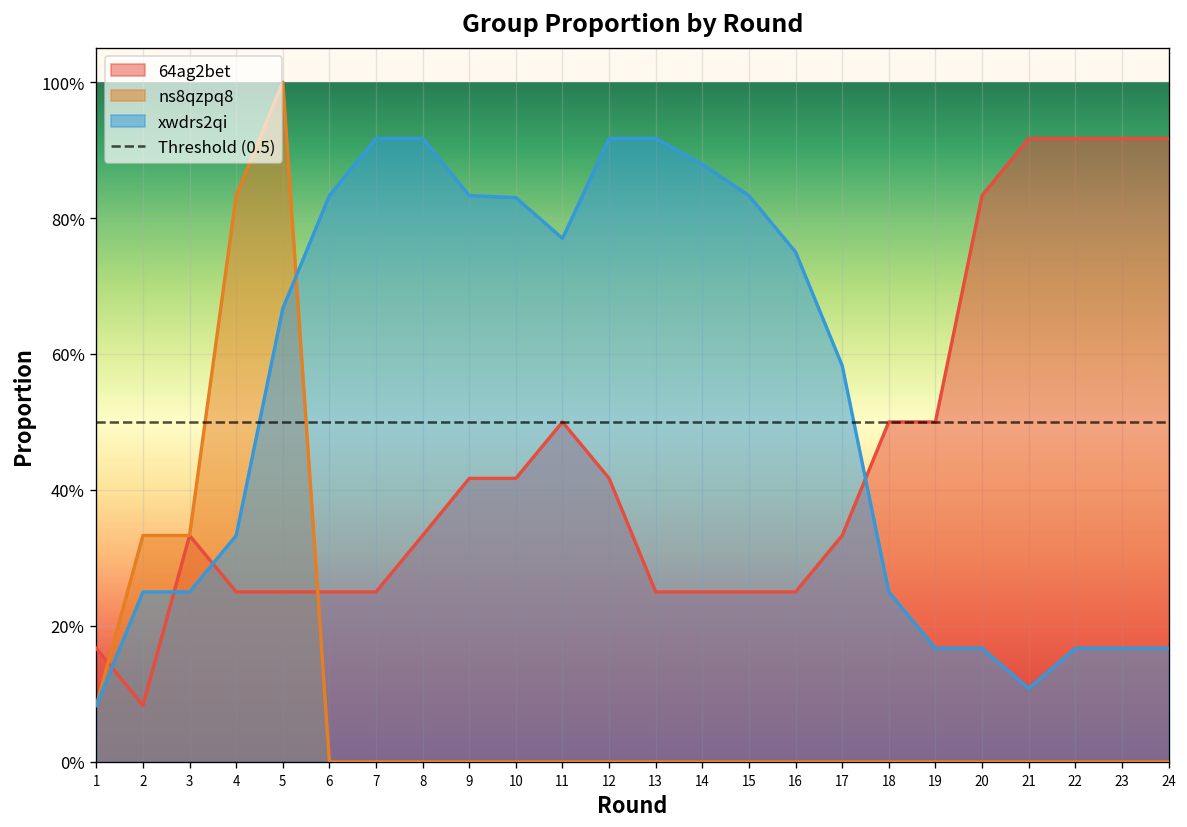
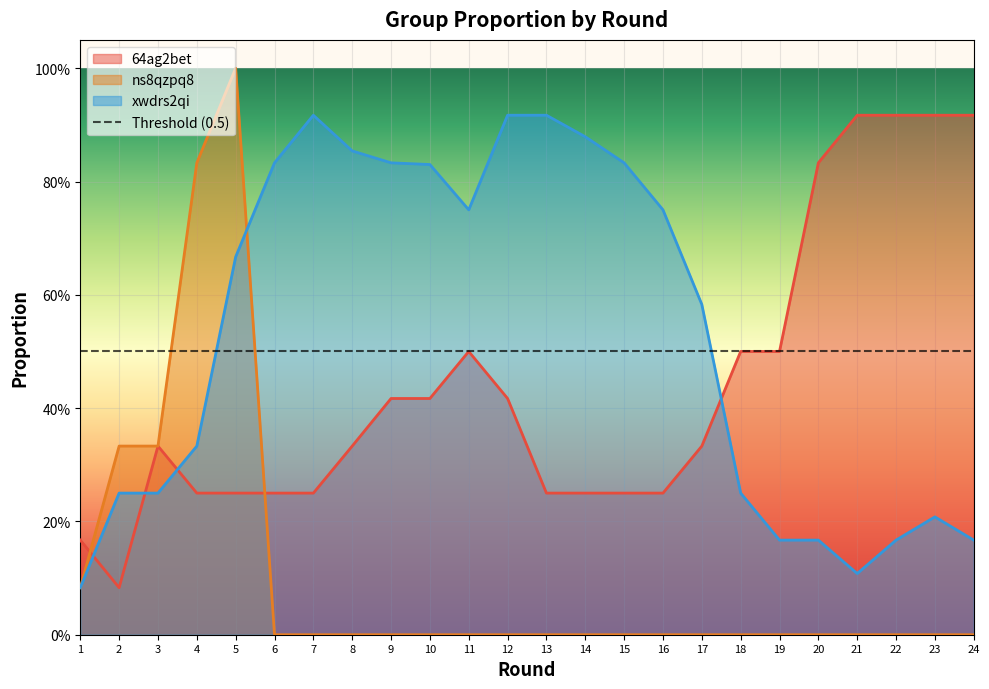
xwdrs2qi, 8: 92% -> 85%
xwdrs2qi, 11: 77% -> 75%
xwdrs2qi, 23: 17% -> 21%
